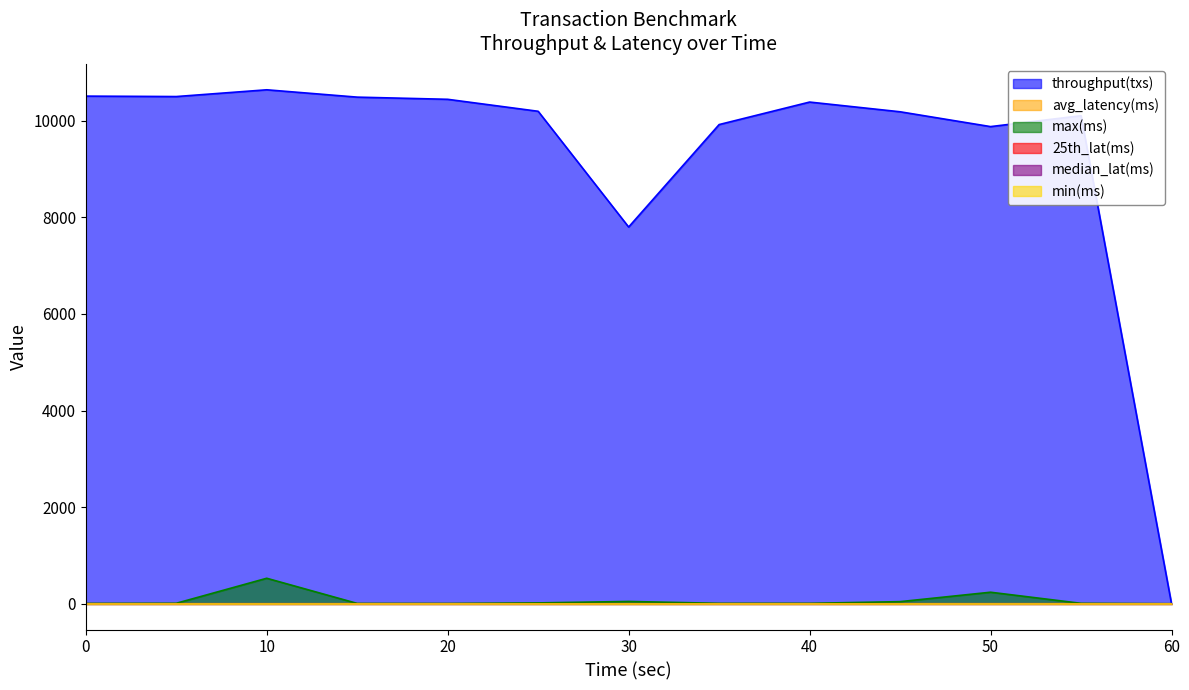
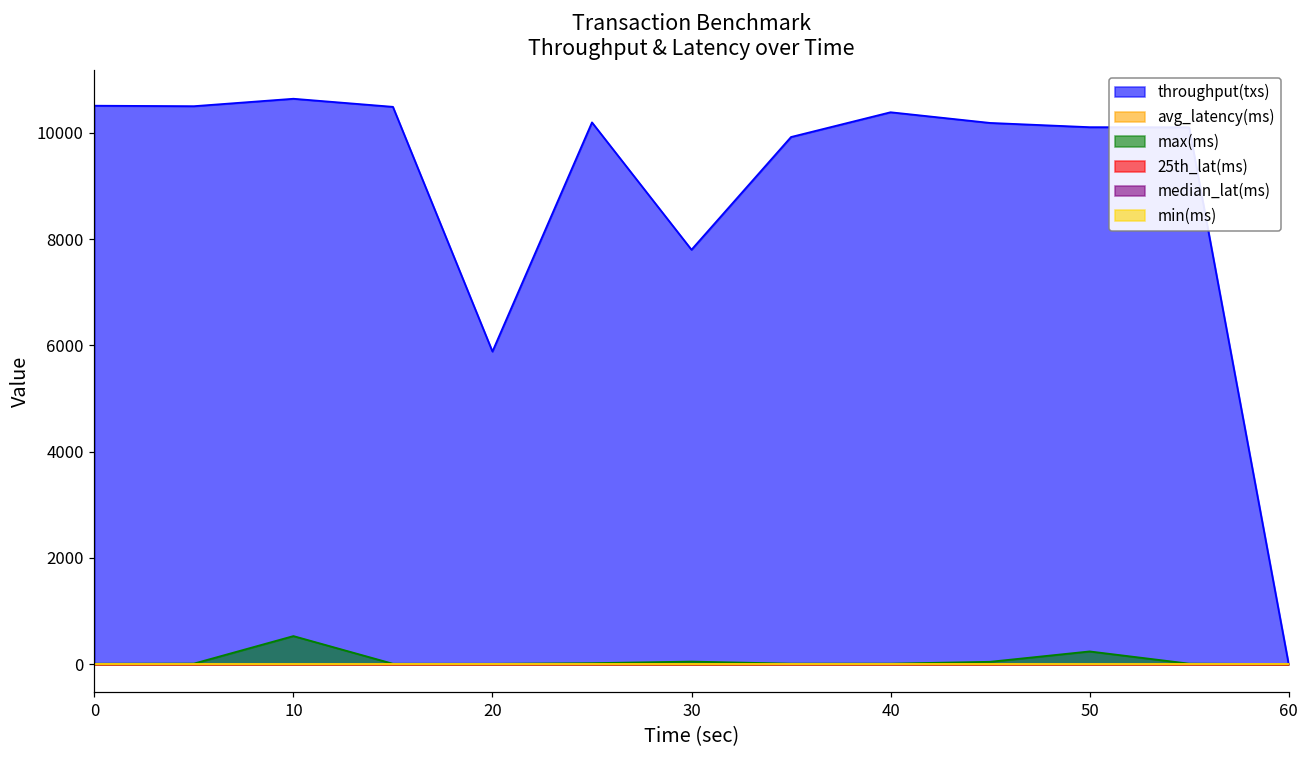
throughput(txs), 20: 10400 -> 5900
throughput(txs), 50: 9900 -> 10100
